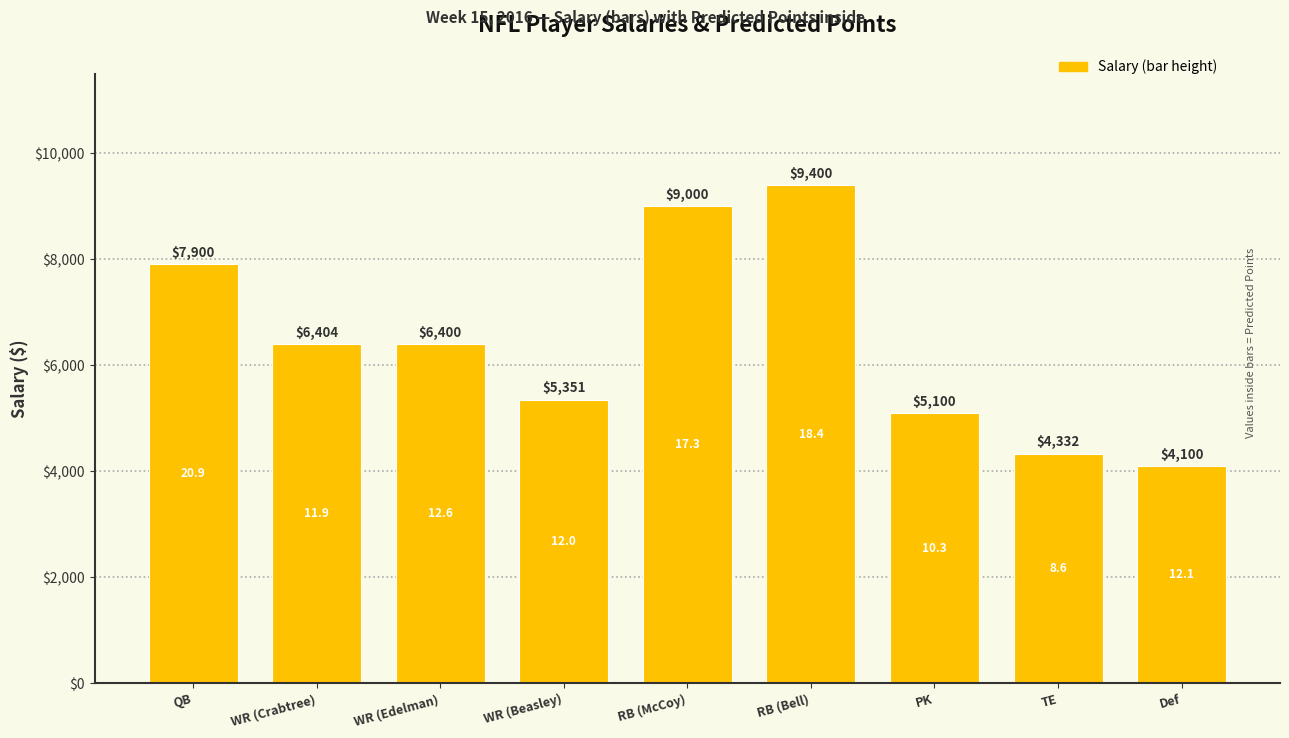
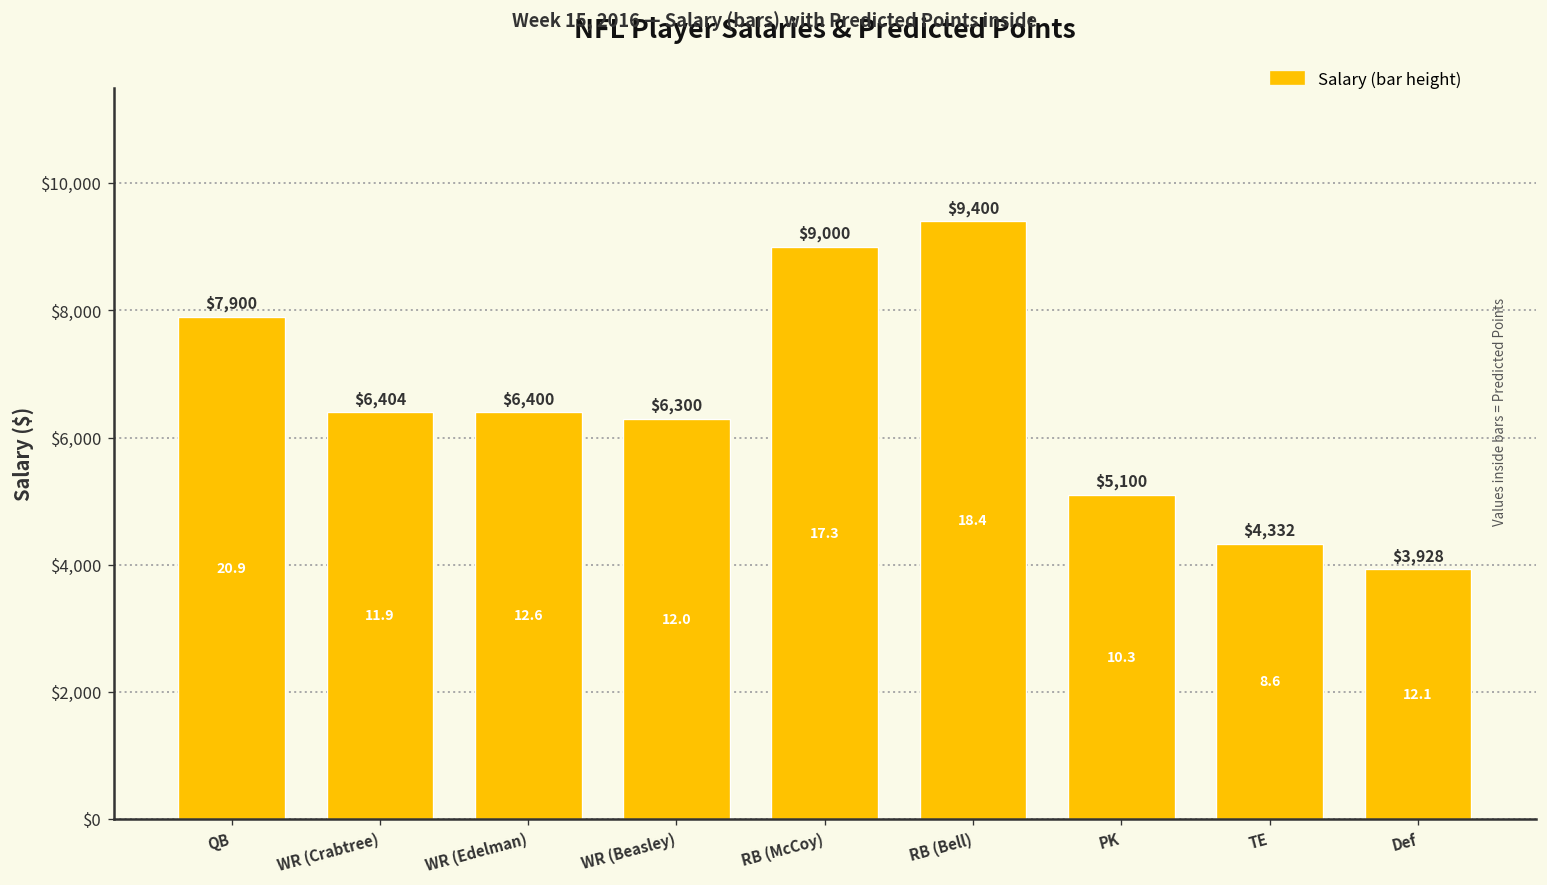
WR (Beasley): $5,351 -> $6,300
Def: $4,100 -> $3,928
